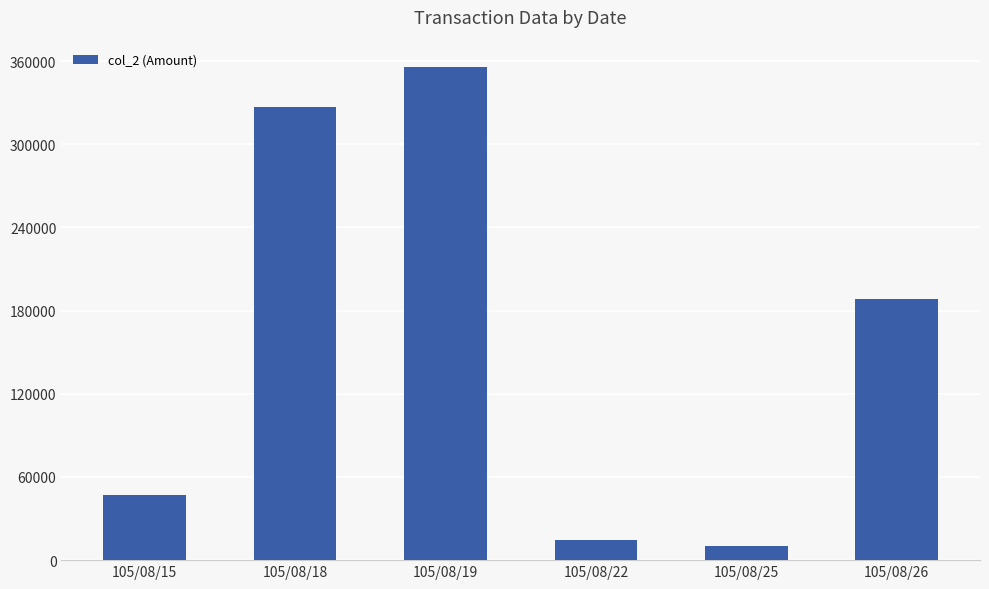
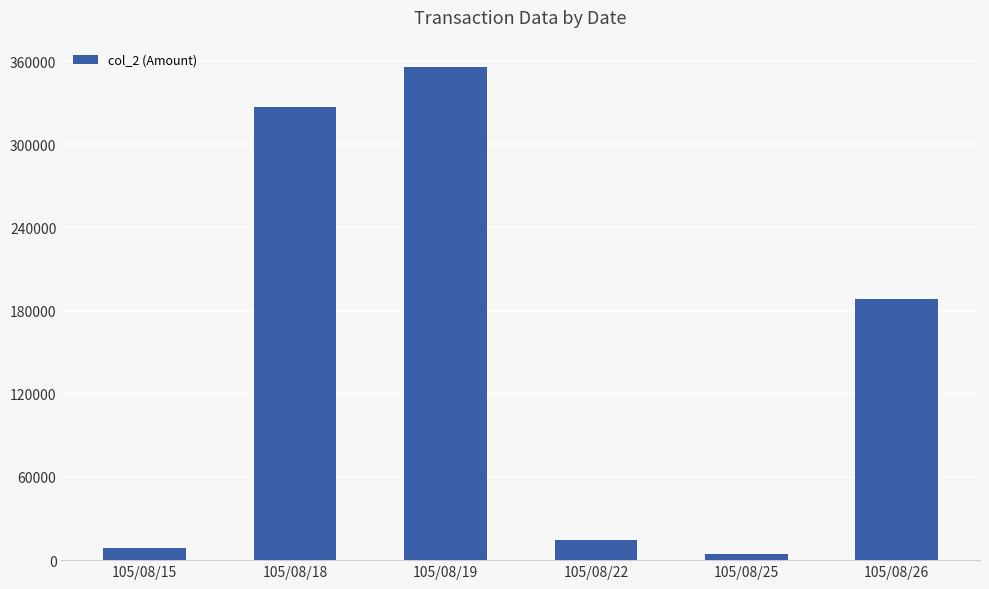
105/08/15: 47000 -> 9000
105/08/25: 11000 -> 5000
